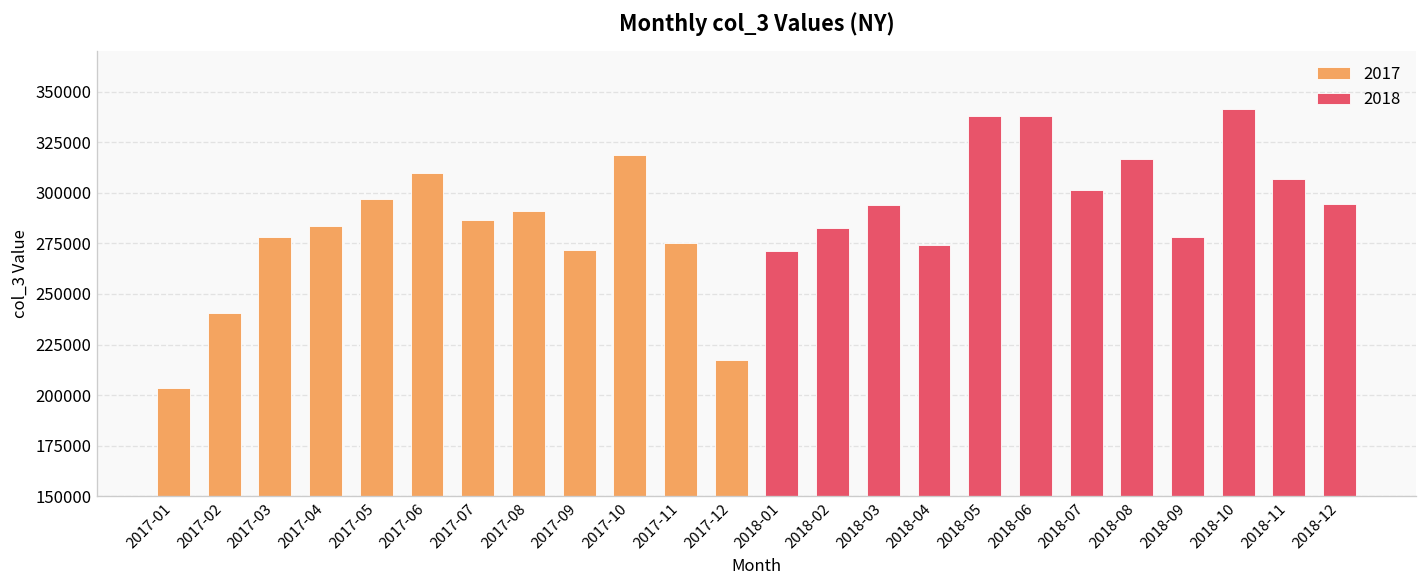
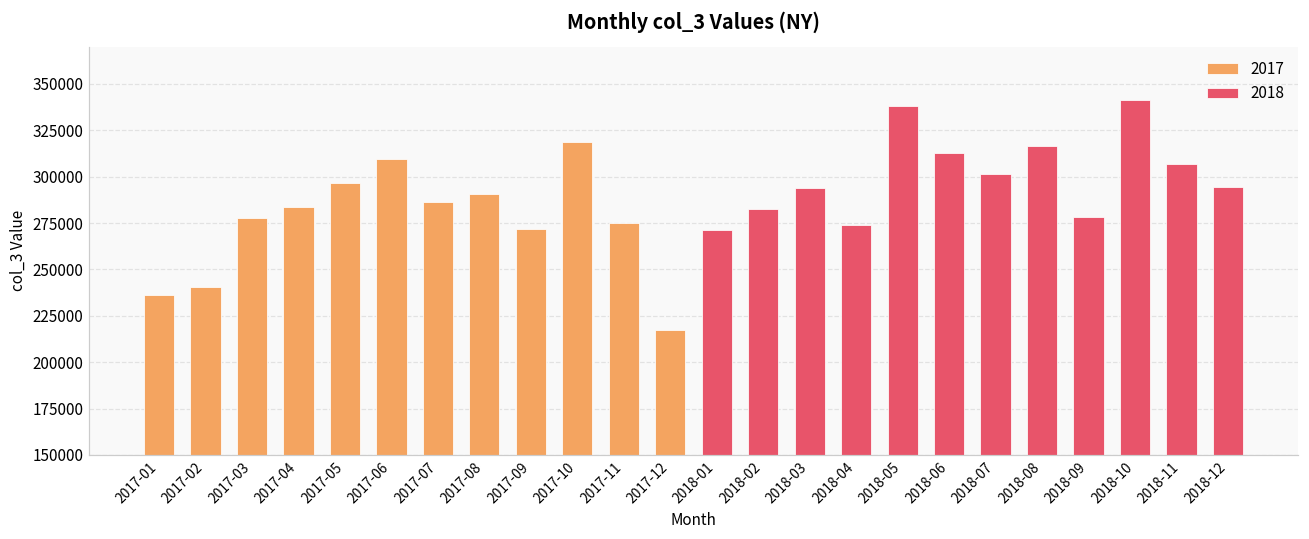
2017, 2017-01: 204000 -> 236000
2018, 2018-06: 338000 -> 313000
